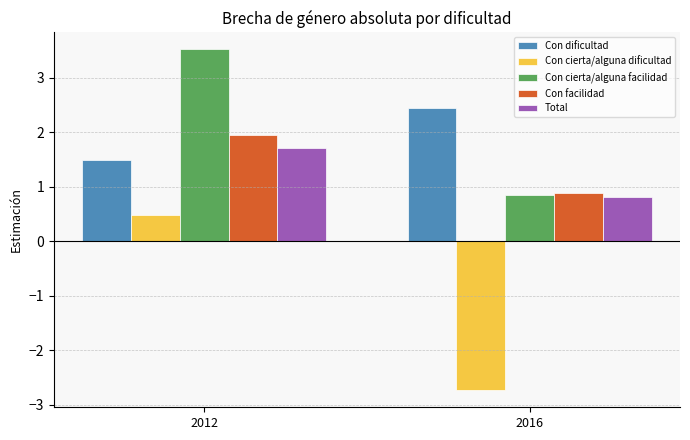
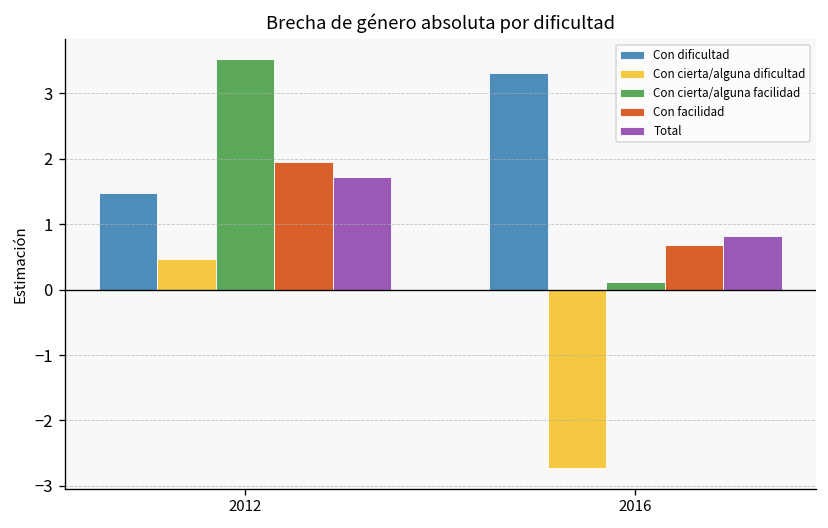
Con dificultad, 2016: 2.4 -> 3.3
Con cierta/alguna facilidad, 2016: 0.8 -> 0.1
Con facilidad, 2016: 0.9 -> 0.7
